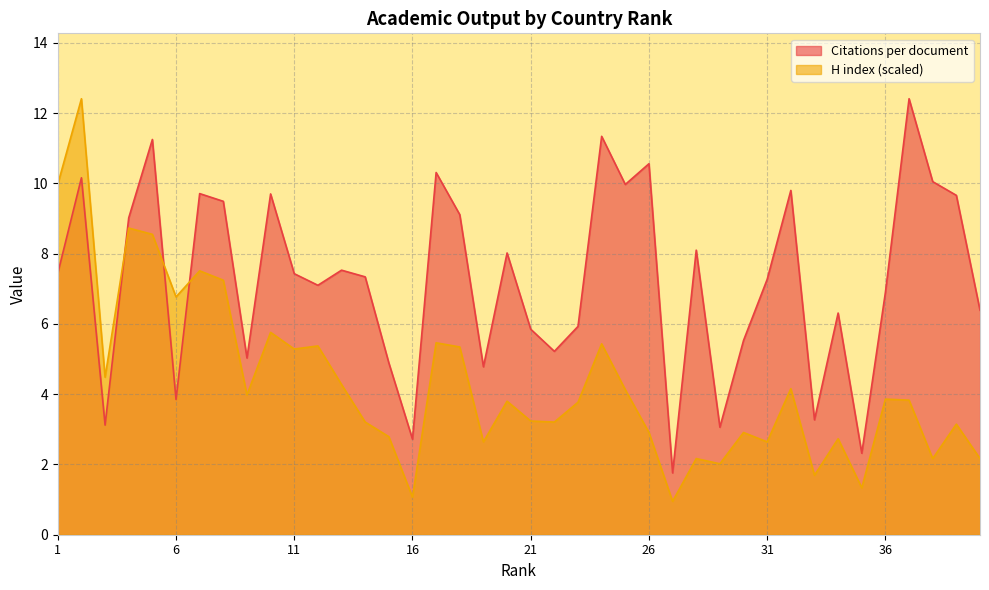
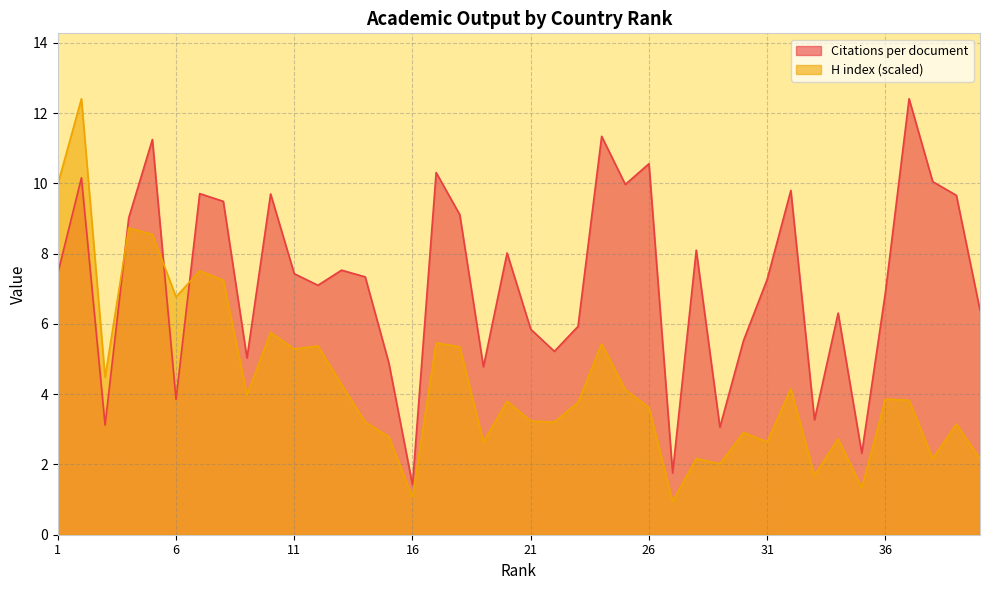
Citations per document, 16: 2.7 -> 1.4
H index (scaled), 26: 2.9 -> 3.6
